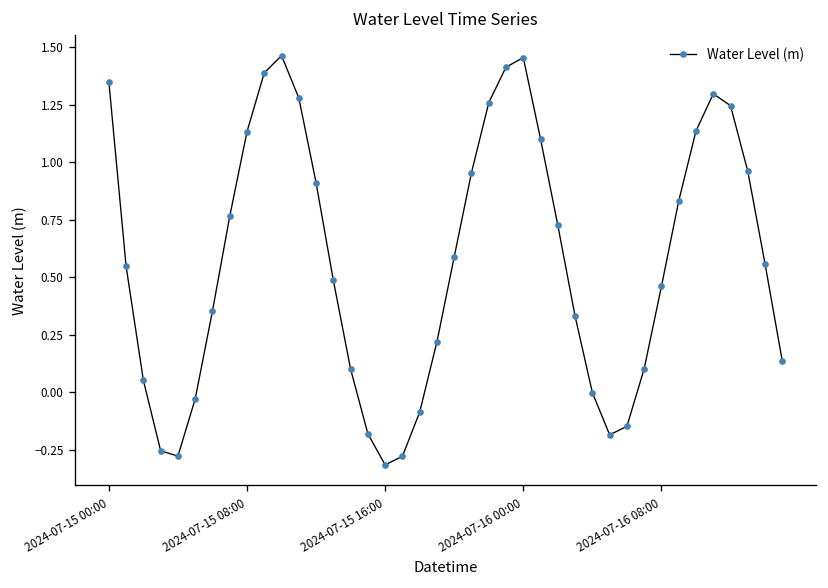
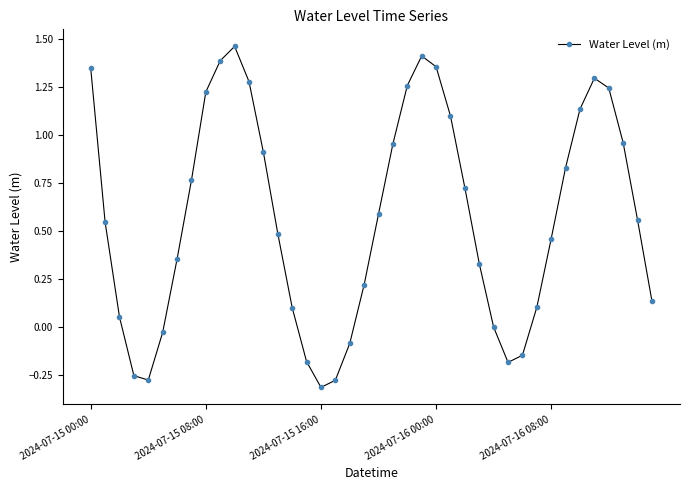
2024-07-15 08:00: 1.13 -> 1.22
2024-07-16 00:00: 1.45 -> 1.36
